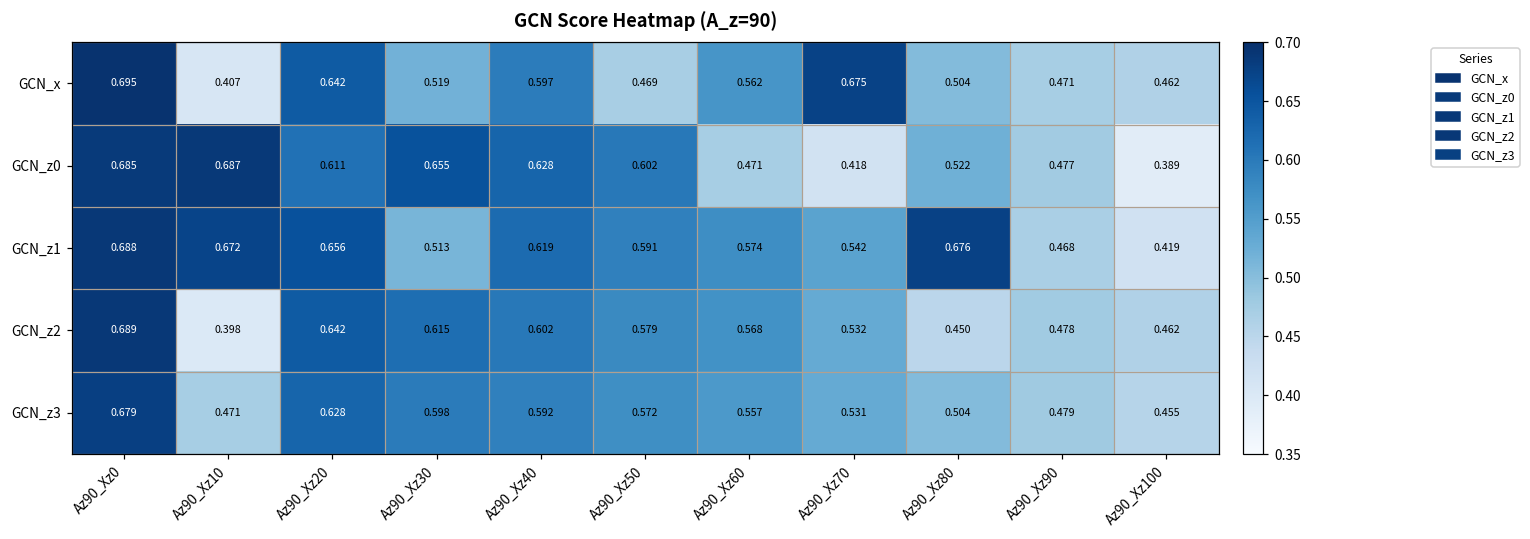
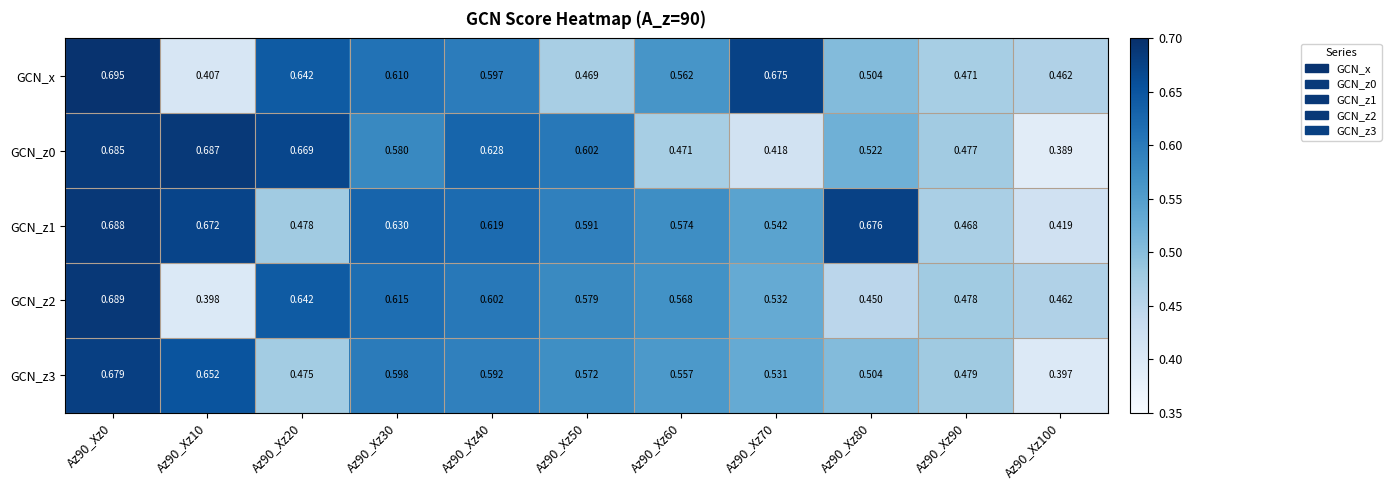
GCN_x, Az90_Xz30: 0.519 -> 0.610
GCN_z0, Az90_Xz20: 0.611 -> 0.669
GCN_z0, Az90_Xz30: 0.655 -> 0.580
GCN_z1, Az90_Xz20: 0.656 -> 0.478
GCN_z1, Az90_Xz30: 0.513 -> 0.630
GCN_z3, Az90_Xz10: 0.471 -> 0.652
GCN_z3, Az90_Xz20: 0.628 -> 0.475
GCN_z3, Az90_Xz100: 0.455 -> 0.397
